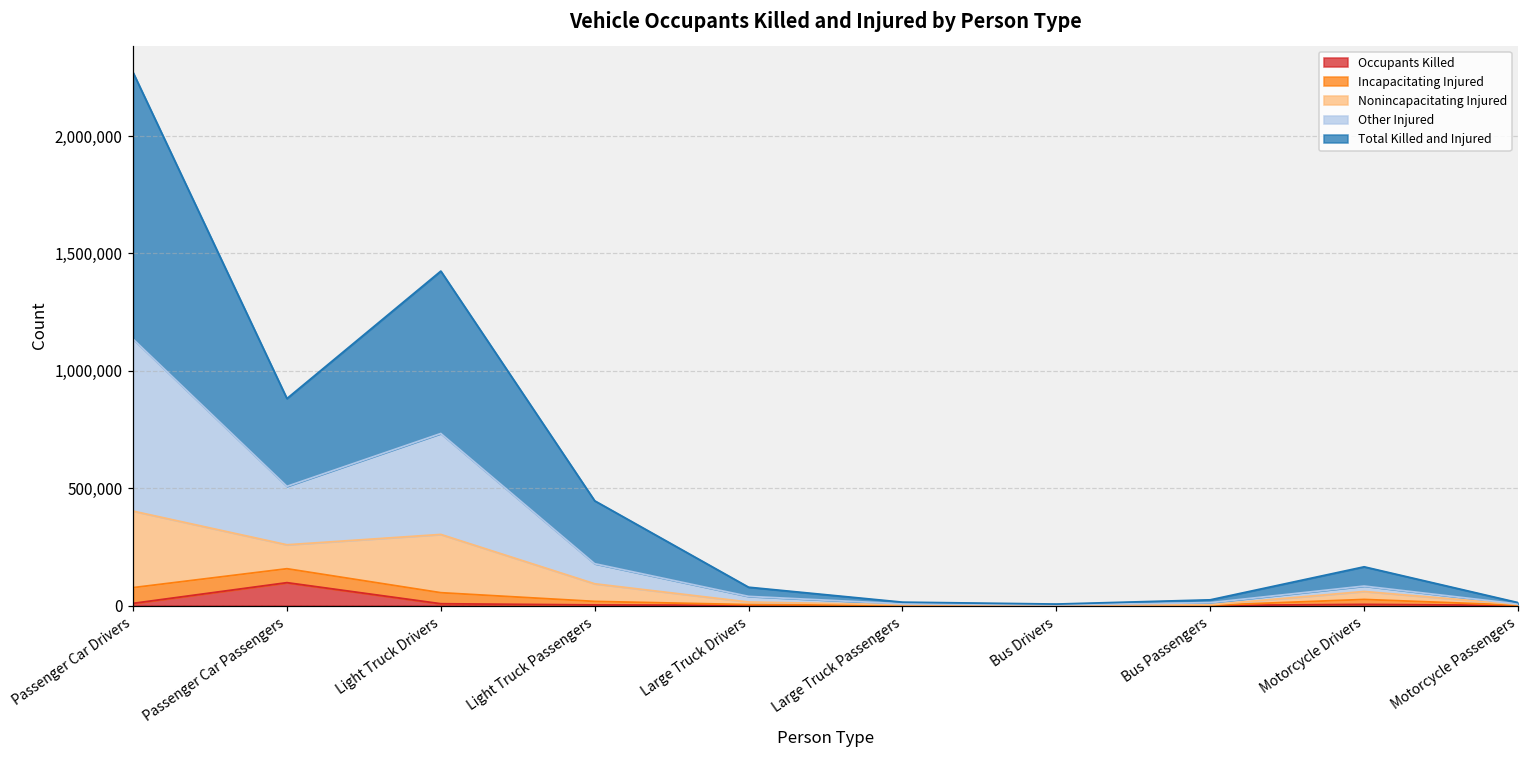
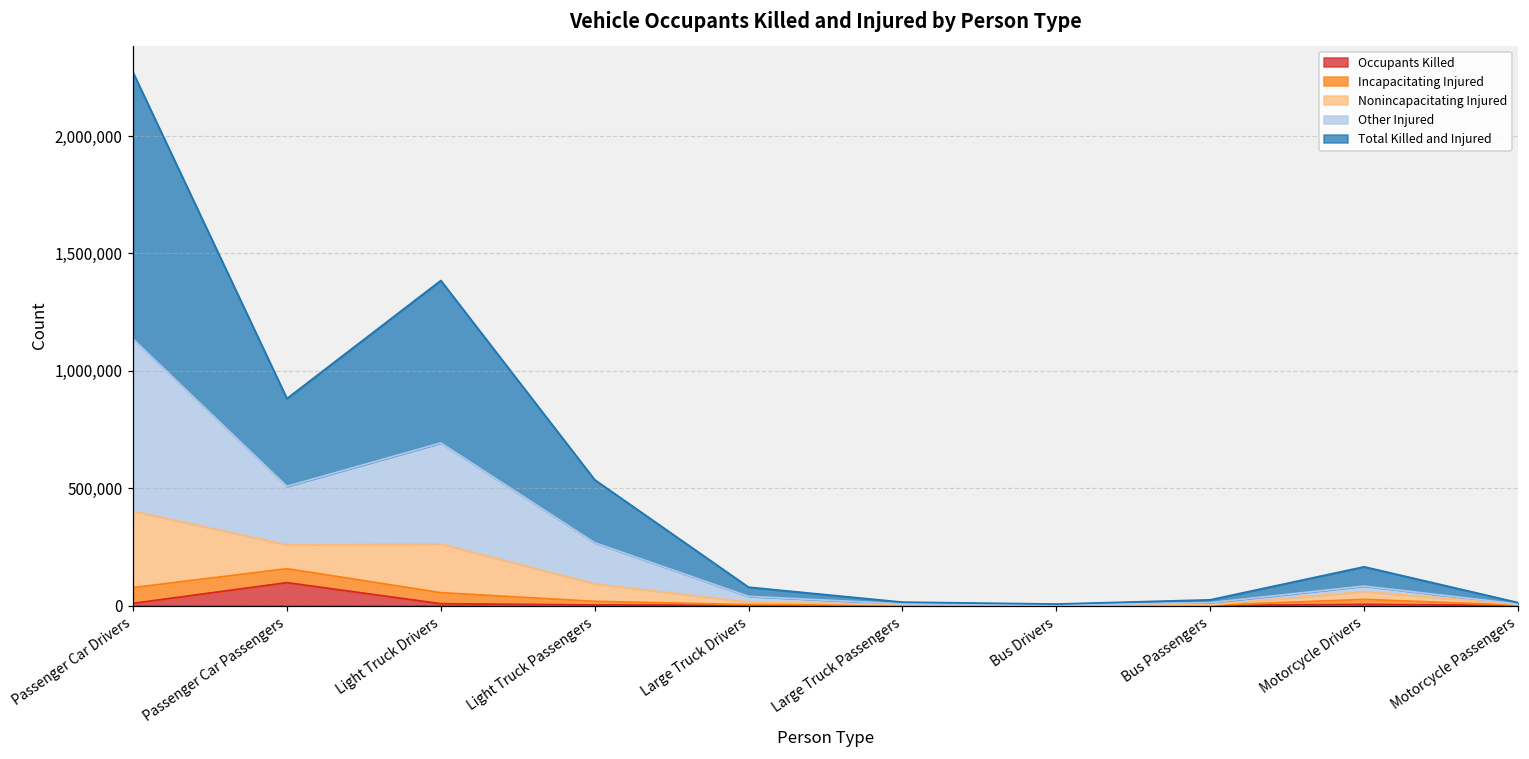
Nonincapacitating Injured, Light Truck Drivers: 250,000 -> 210,000
Other Injured, Light Truck Passengers: 90,000 -> 180,000
